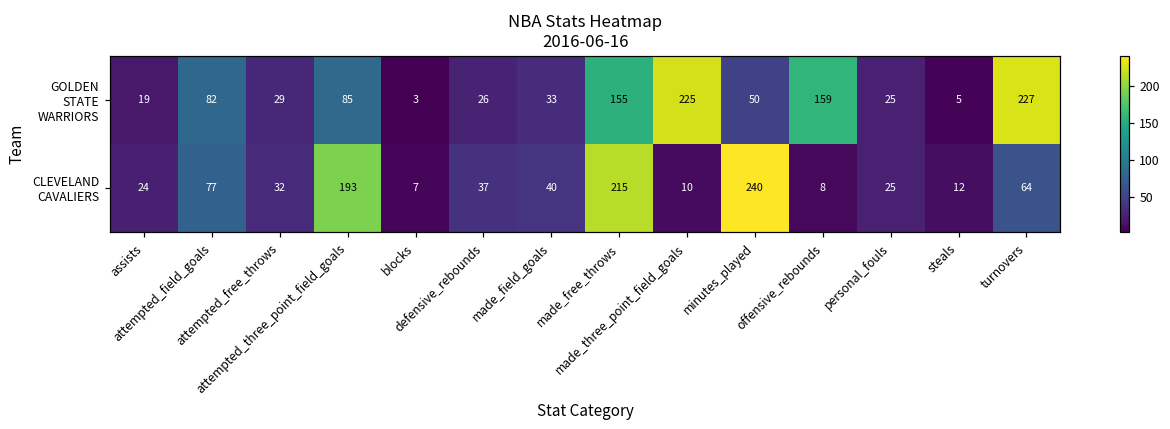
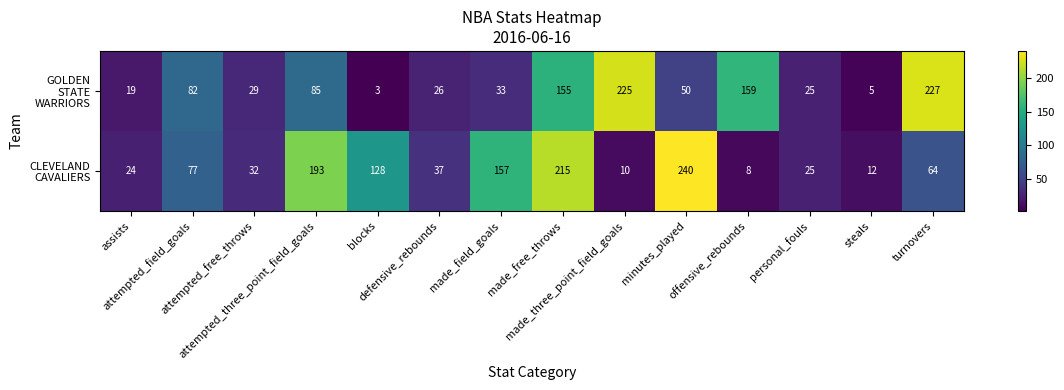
CLEVELAND CAVALIERS, blocks: 7 -> 128
CLEVELAND CAVALIERS, made_field_goals: 40 -> 157
